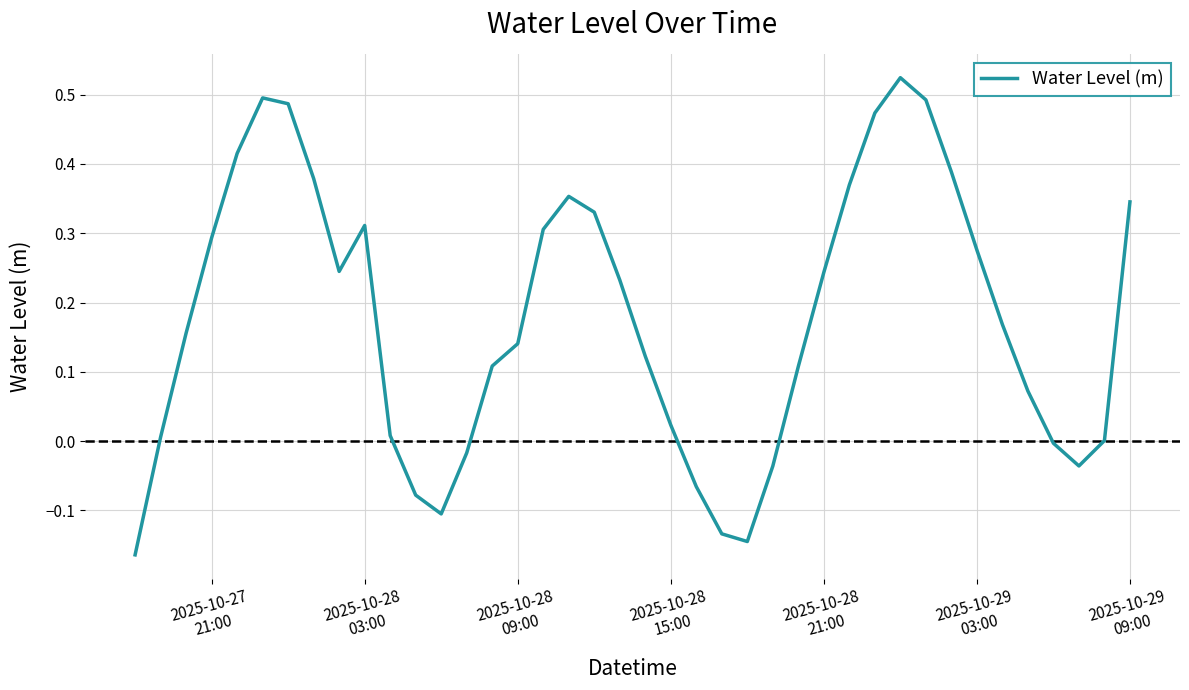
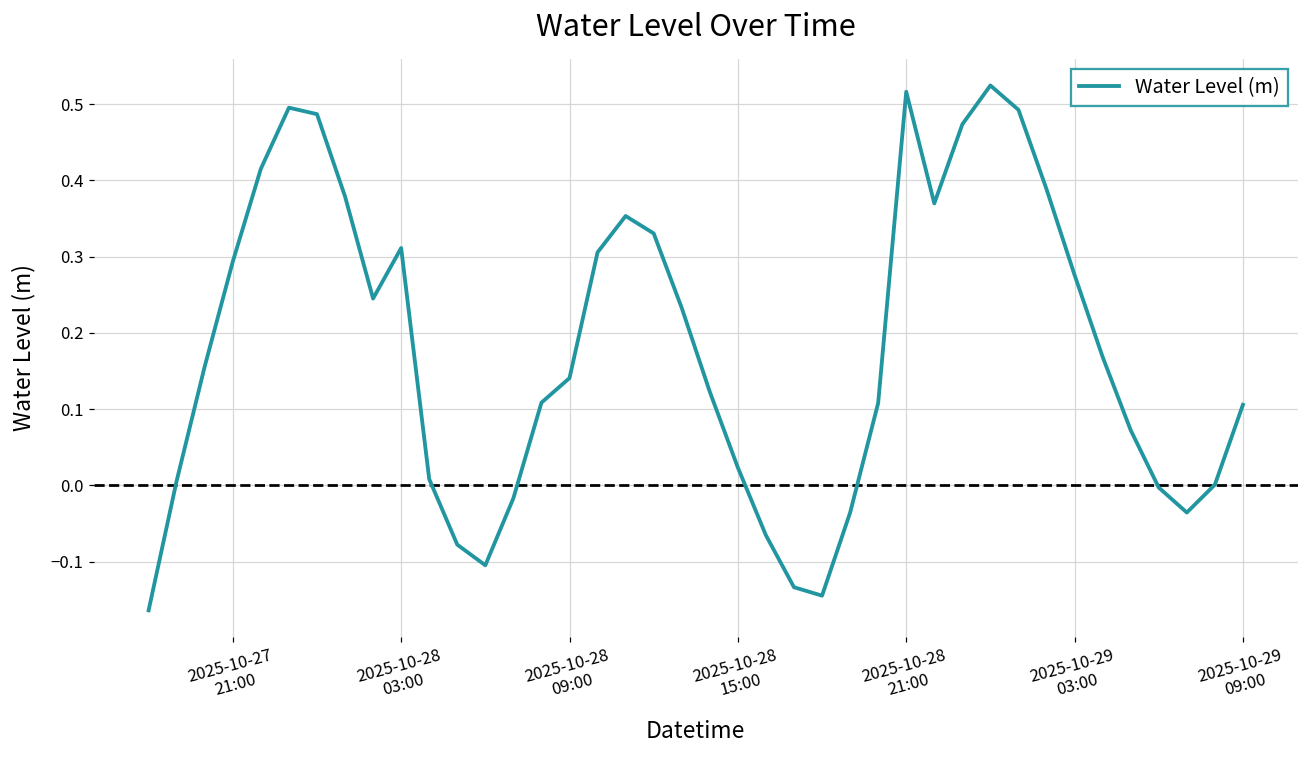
2025-10-28 21:00: 0.24 -> 0.52
2025-10-29 09:00: 0.35 -> 0.11
